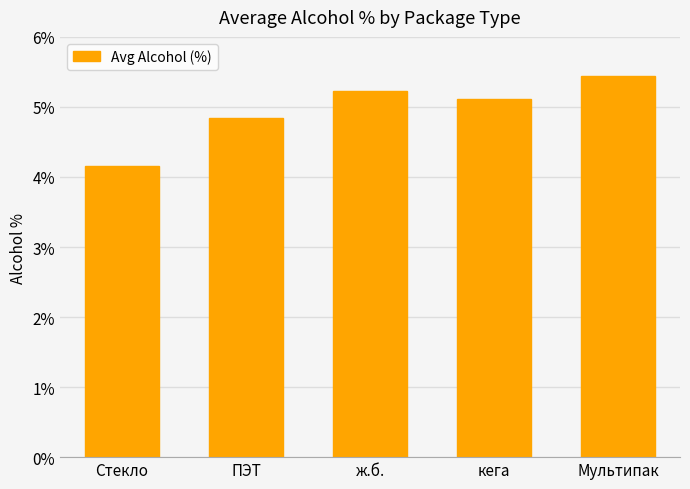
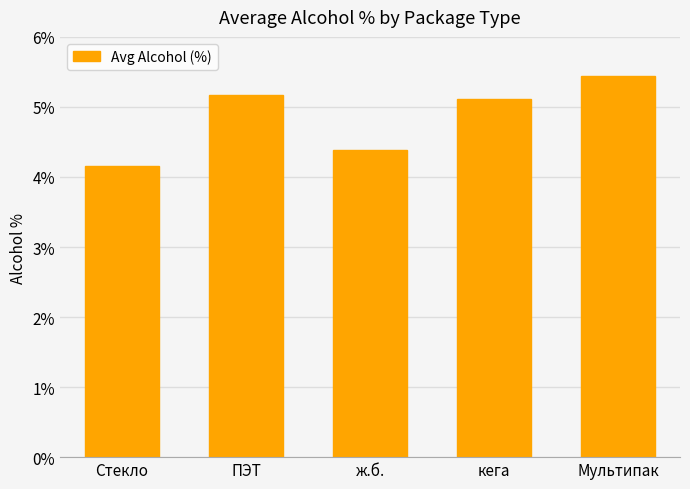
ПЭТ: 4.8% -> 5.2%
ж.б.: 5.2% -> 4.4%
